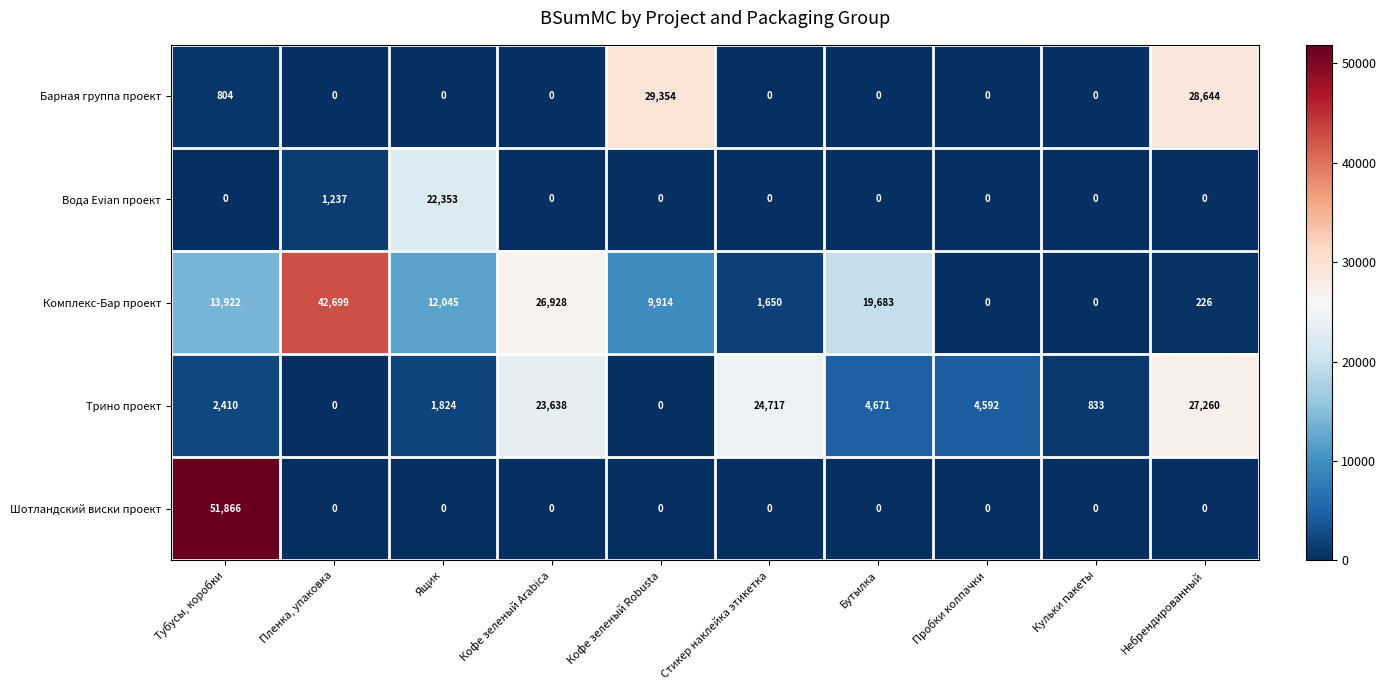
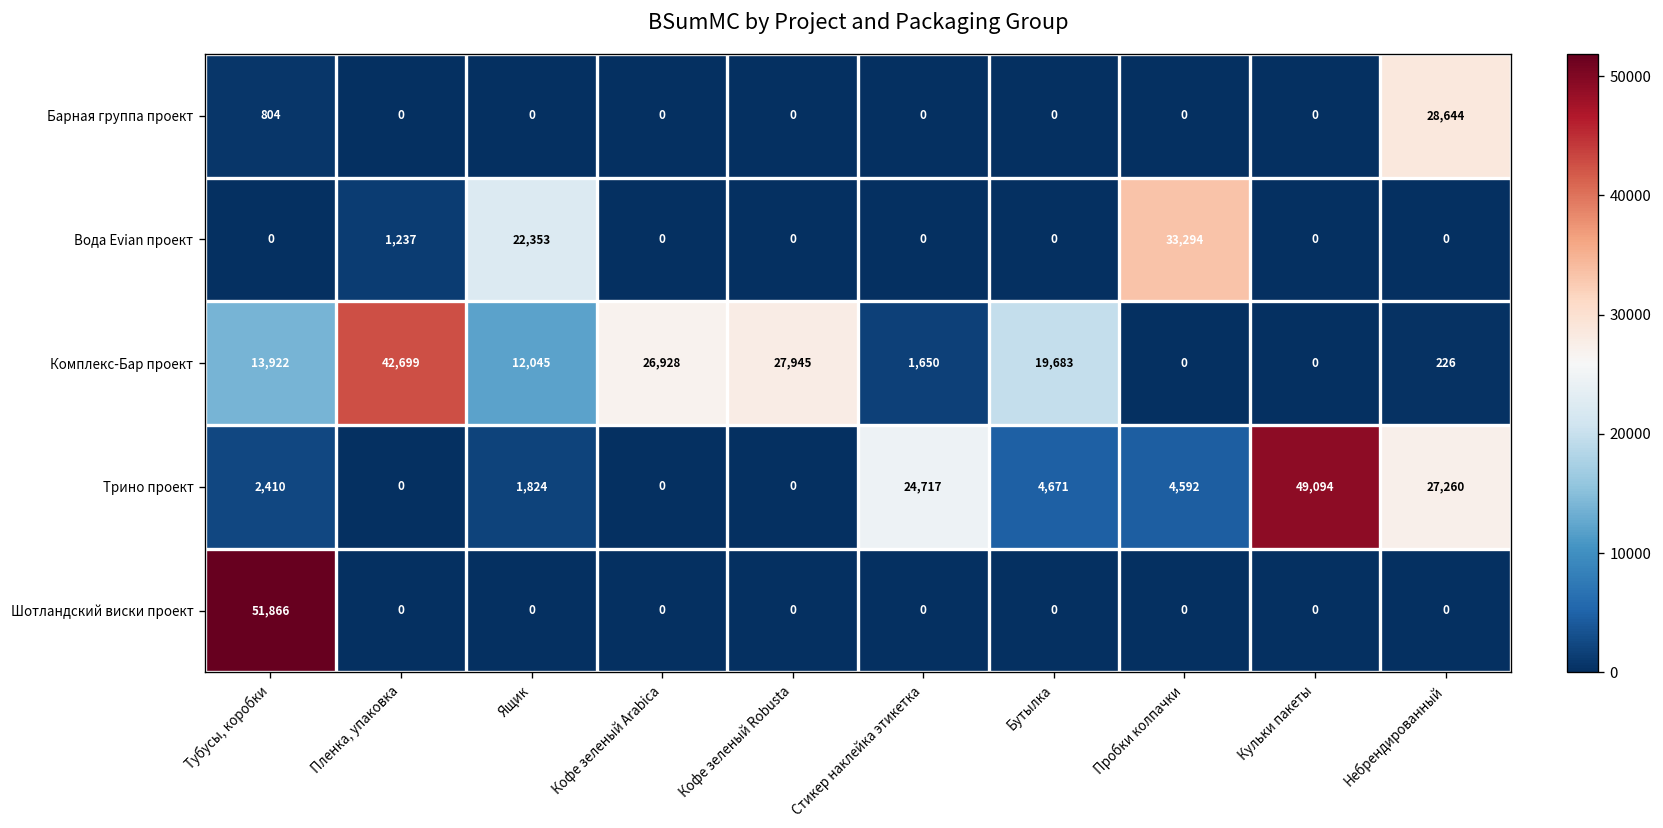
Барная группа проект, Кофе зеленый Robusta: 29,354 -> 0
Вода Evian проект, Пробки колпачки: 0 -> 33,294
Комплекс-Бар проект, Кофе зеленый Robusta: 9,914 -> 27,945
Трино проект, Кофе зеленый Arabica: 23,638 -> 0
Трино проект, Кульки пакеты: 833 -> 49,094
